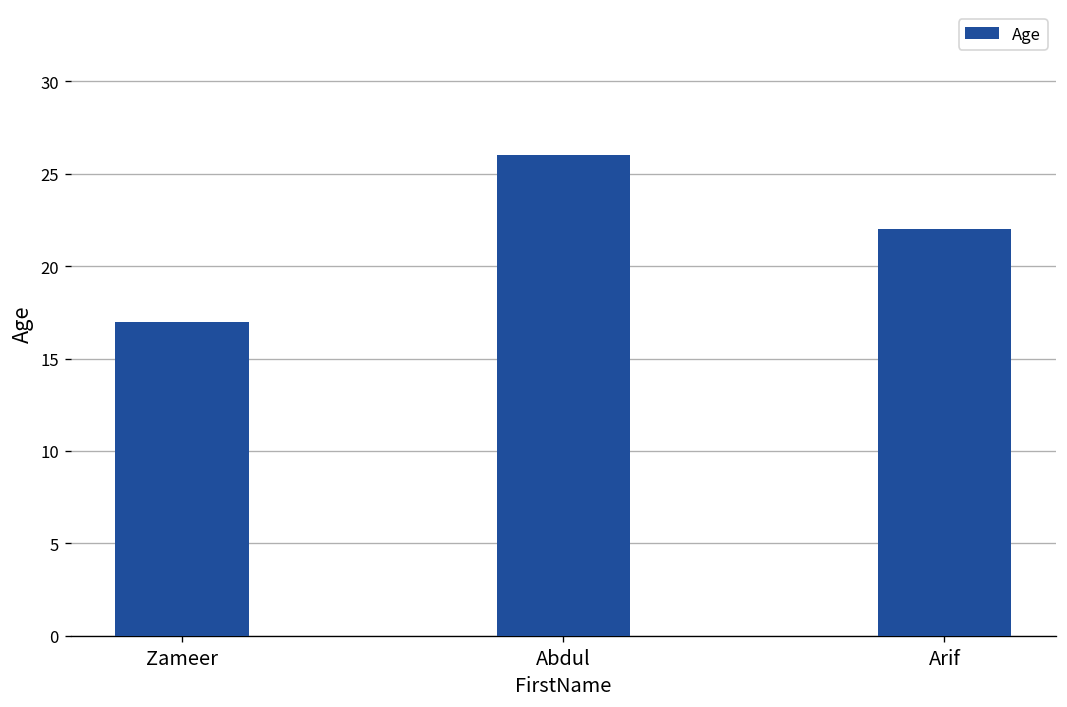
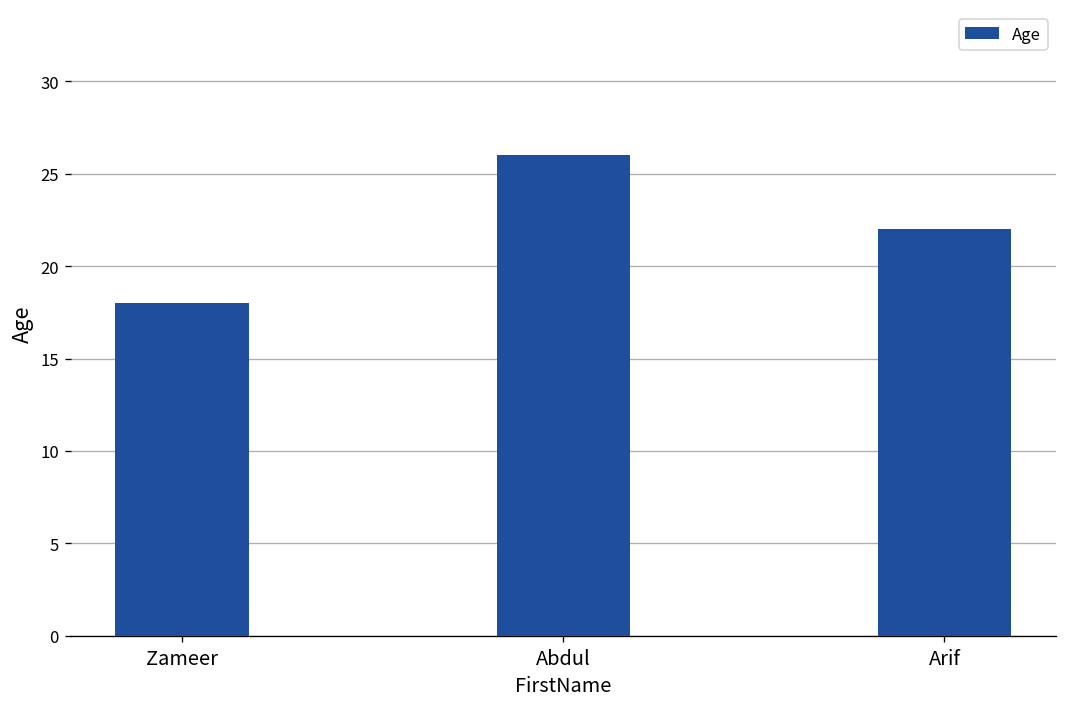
Zameer: 17 -> 18
